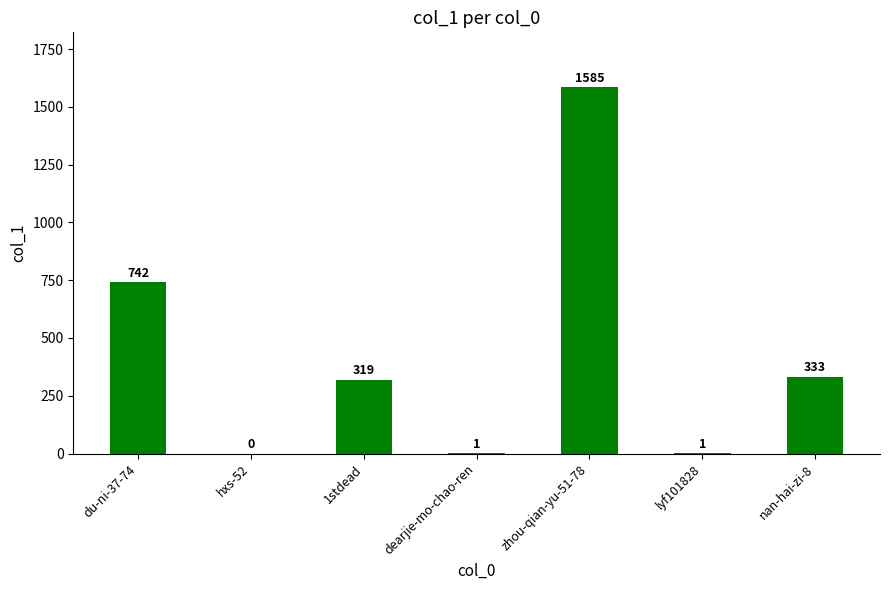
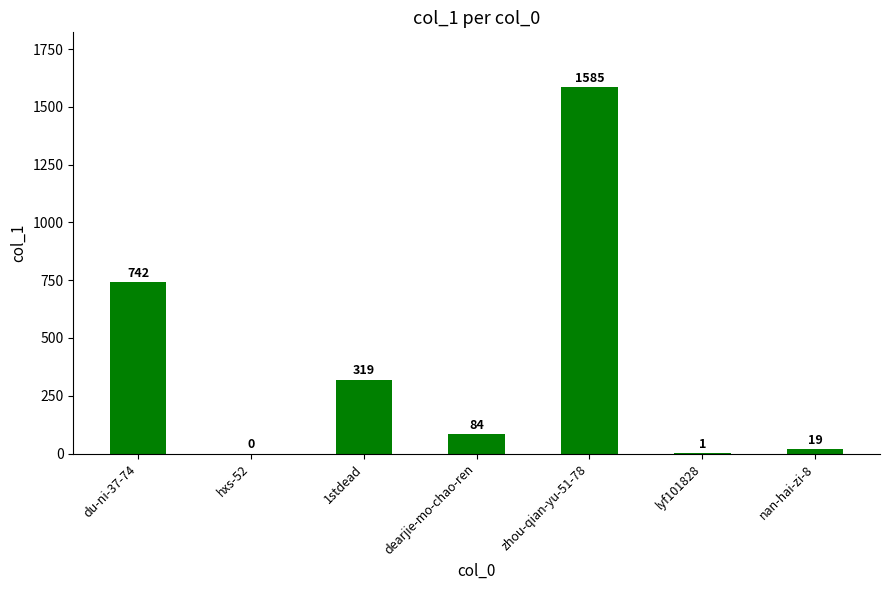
dearjie-mo-chao-ren: 1 -> 84
nan-hai-zi-8: 333 -> 19
